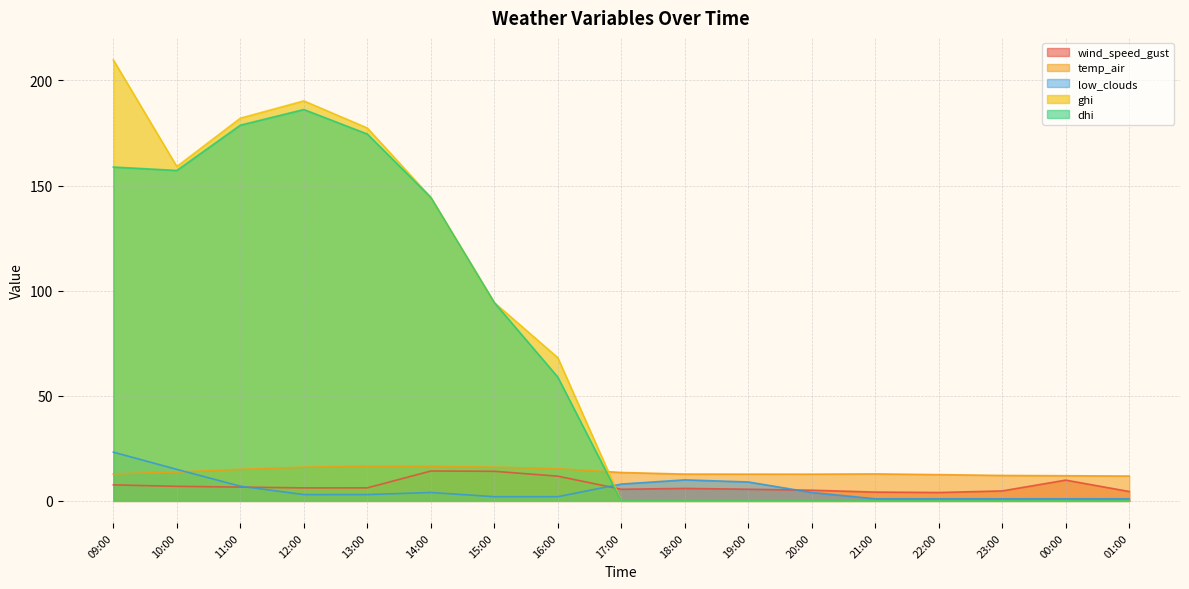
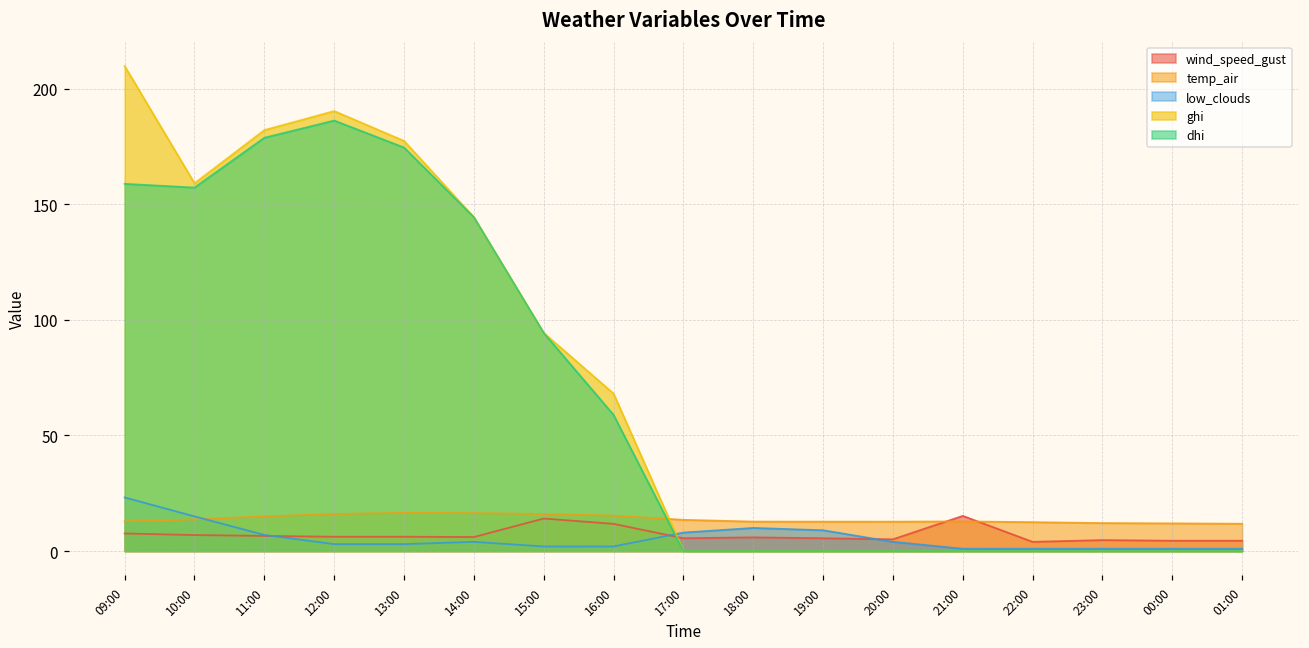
wind_speed_gust, 14:00: 14 -> 6
wind_speed_gust, 21:00: 4 -> 15
wind_speed_gust, 00:00: 10 -> 4
